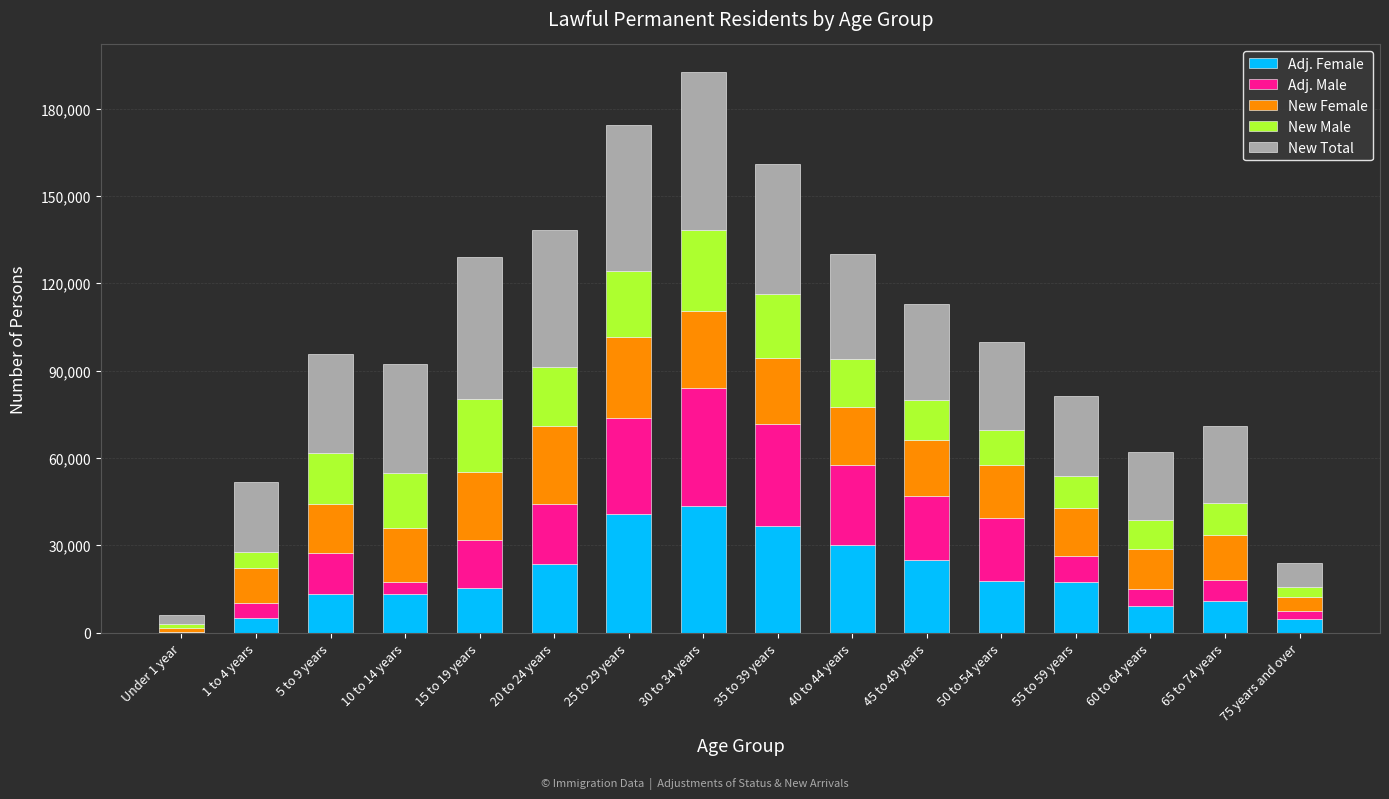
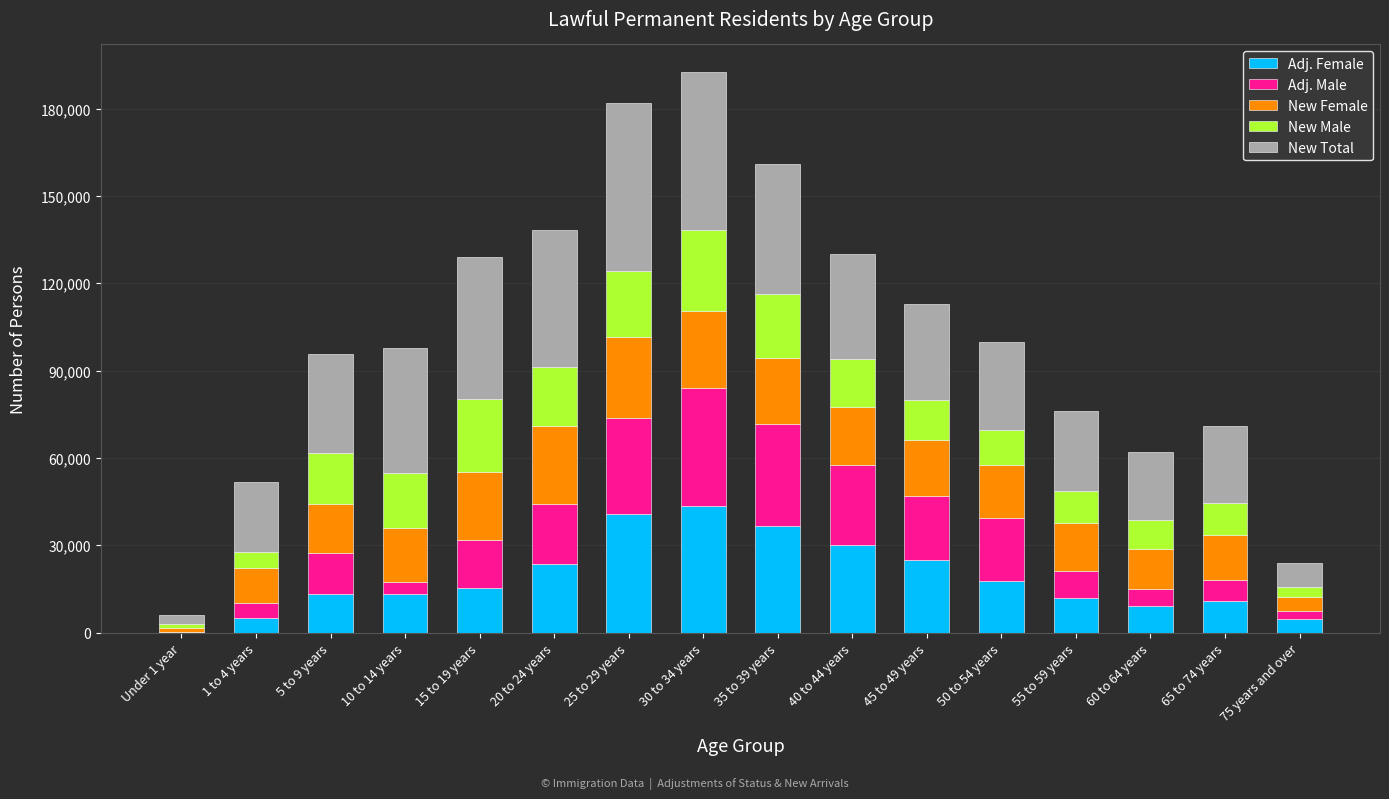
New Total, 10 to 14 years: 37,000 -> 43,000
New Total, 25 to 29 years: 50,000 -> 58,000
Adj. Female, 55 to 59 years: 17,000 -> 12,000
